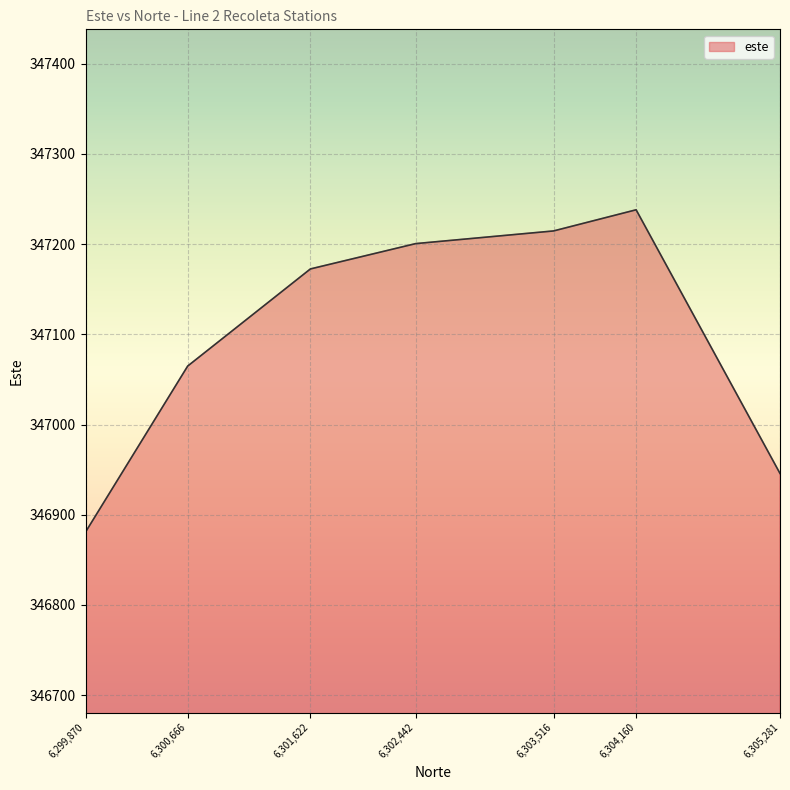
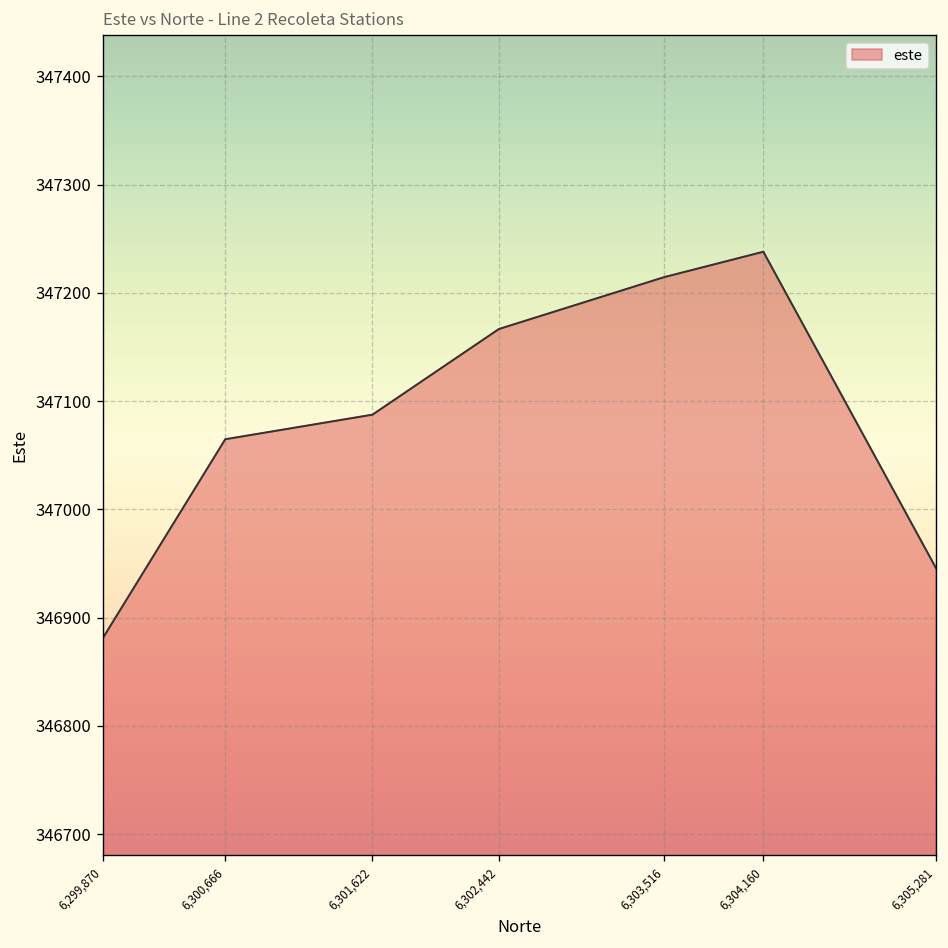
6,301,622: 347170 -> 347090
6,302,442: 347200 -> 347170
